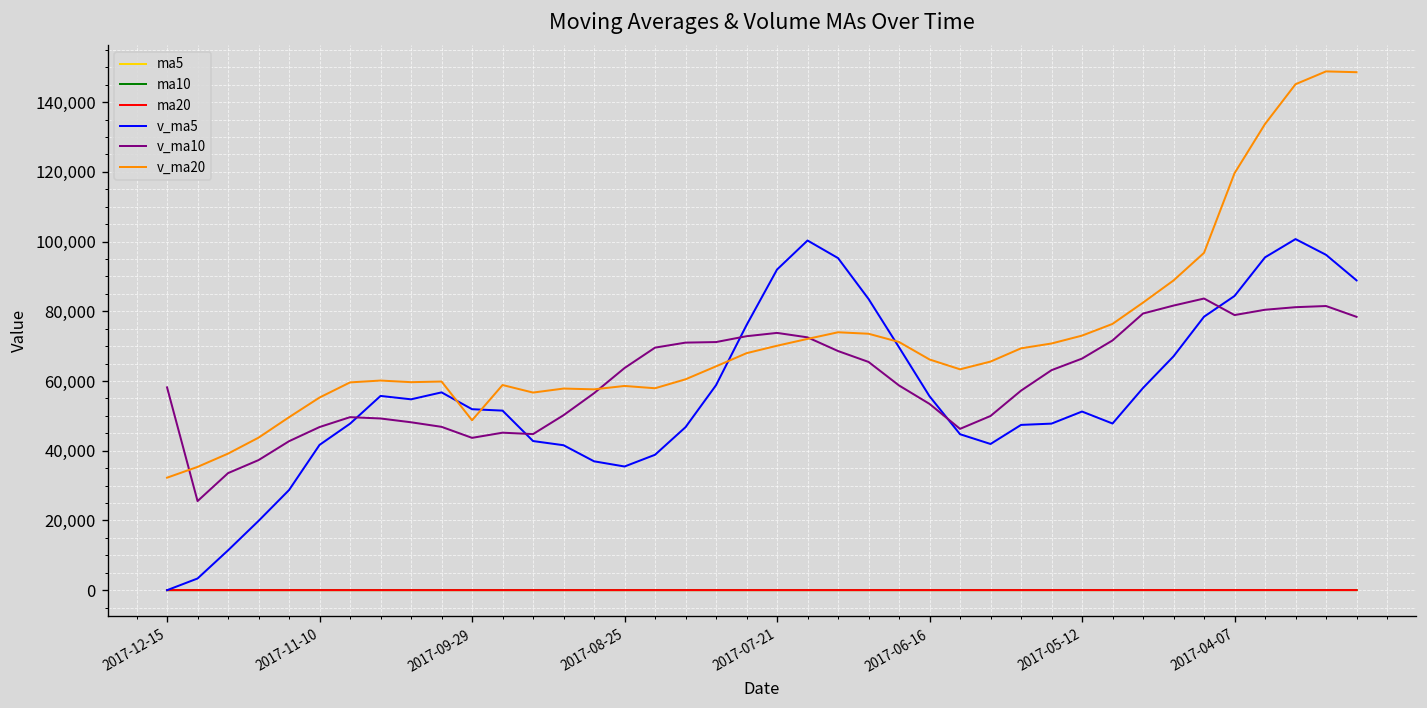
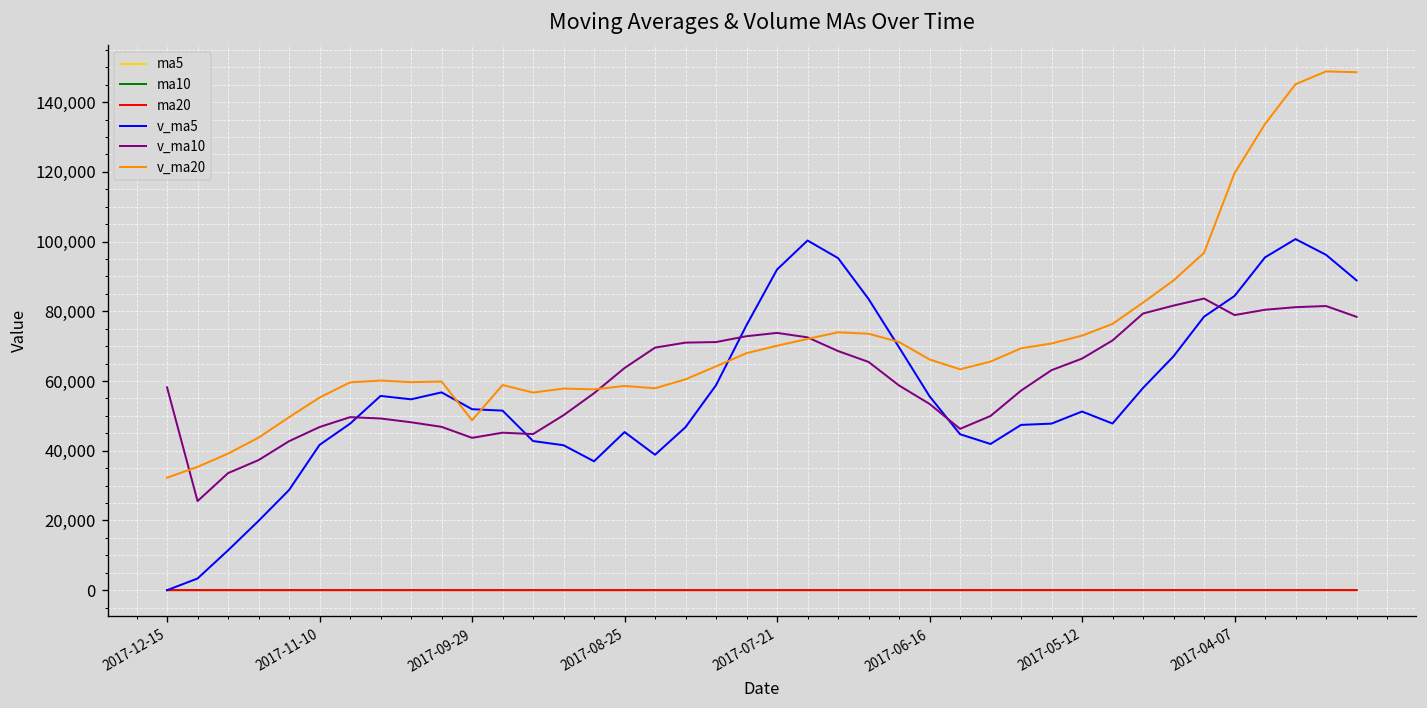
v_ma5, 2017-08-25: 35,000 -> 45,000
